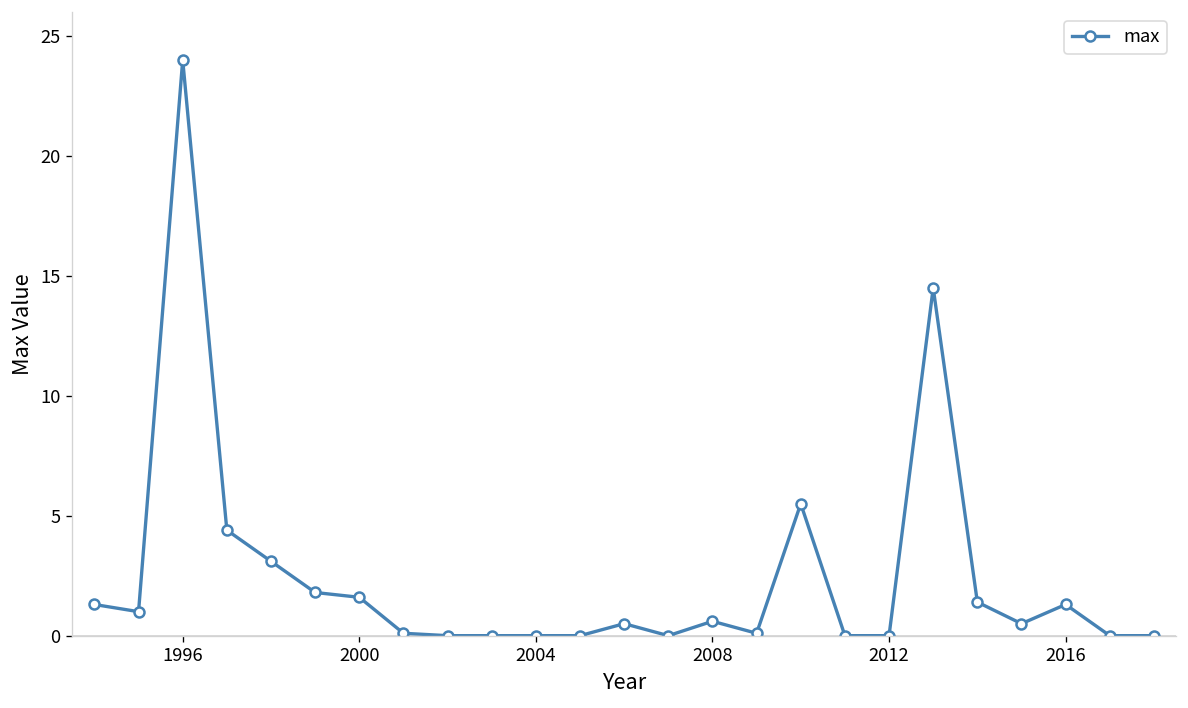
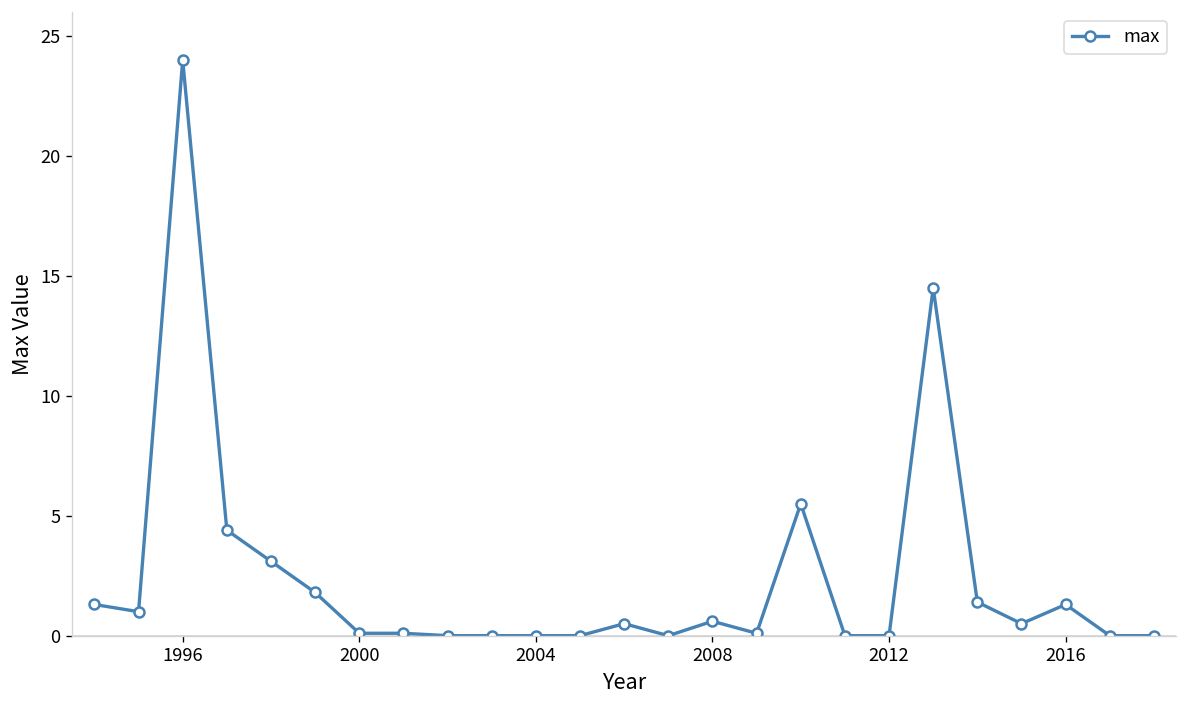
2000: 1.6 -> 0.1
